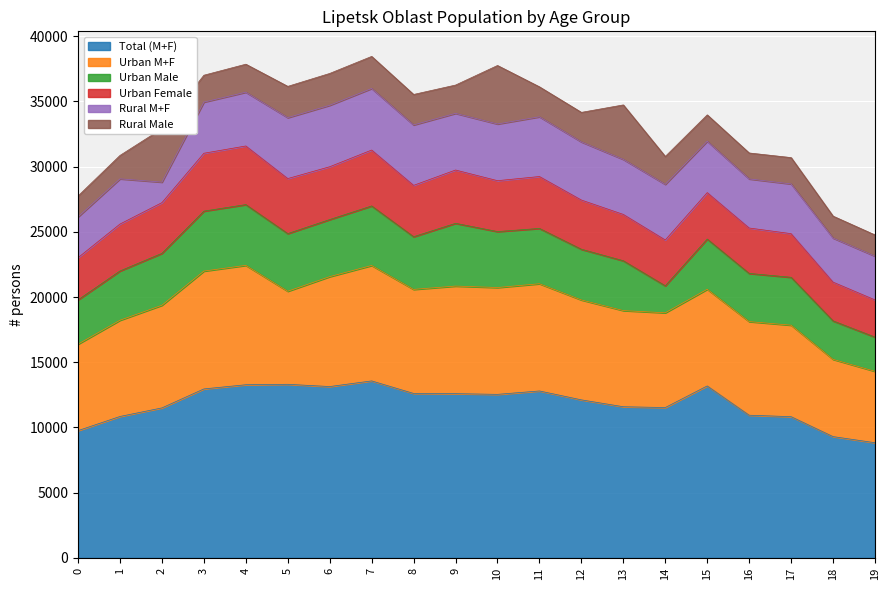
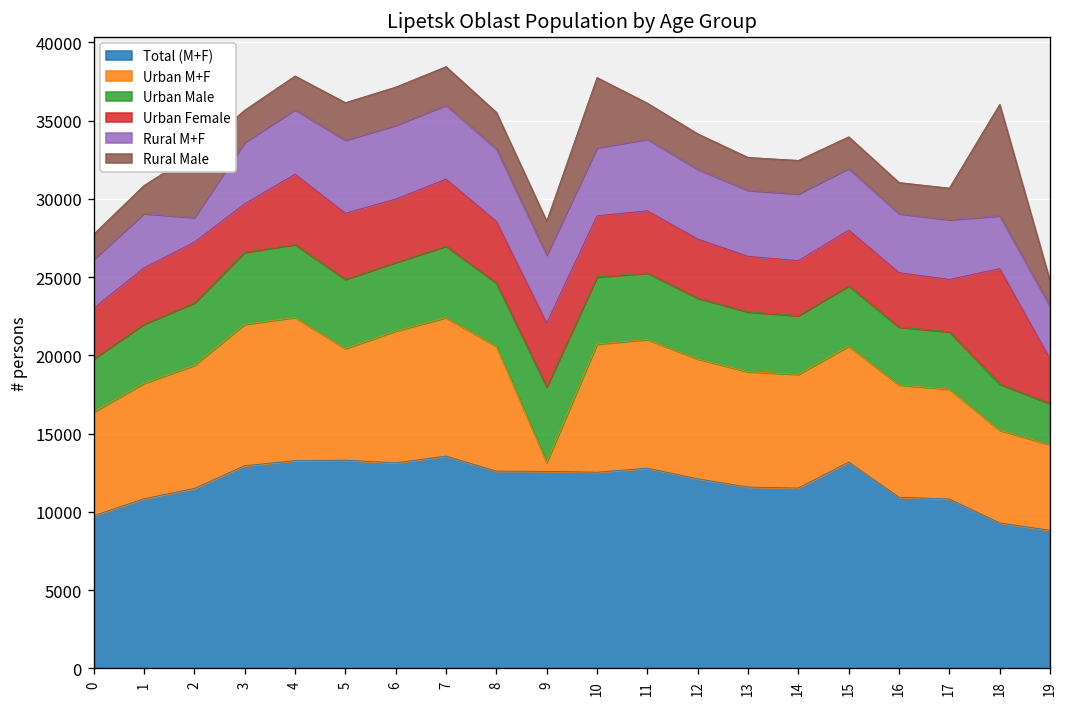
Urban Female, 3: 4400 -> 3100
Urban M+F, 9: 8200 -> 600
Rural Male, 13: 4200 -> 2100
Urban Male, 14: 2100 -> 3800
Urban Female, 18: 3000 -> 7400
Rural Male, 18: 1700 -> 7100
